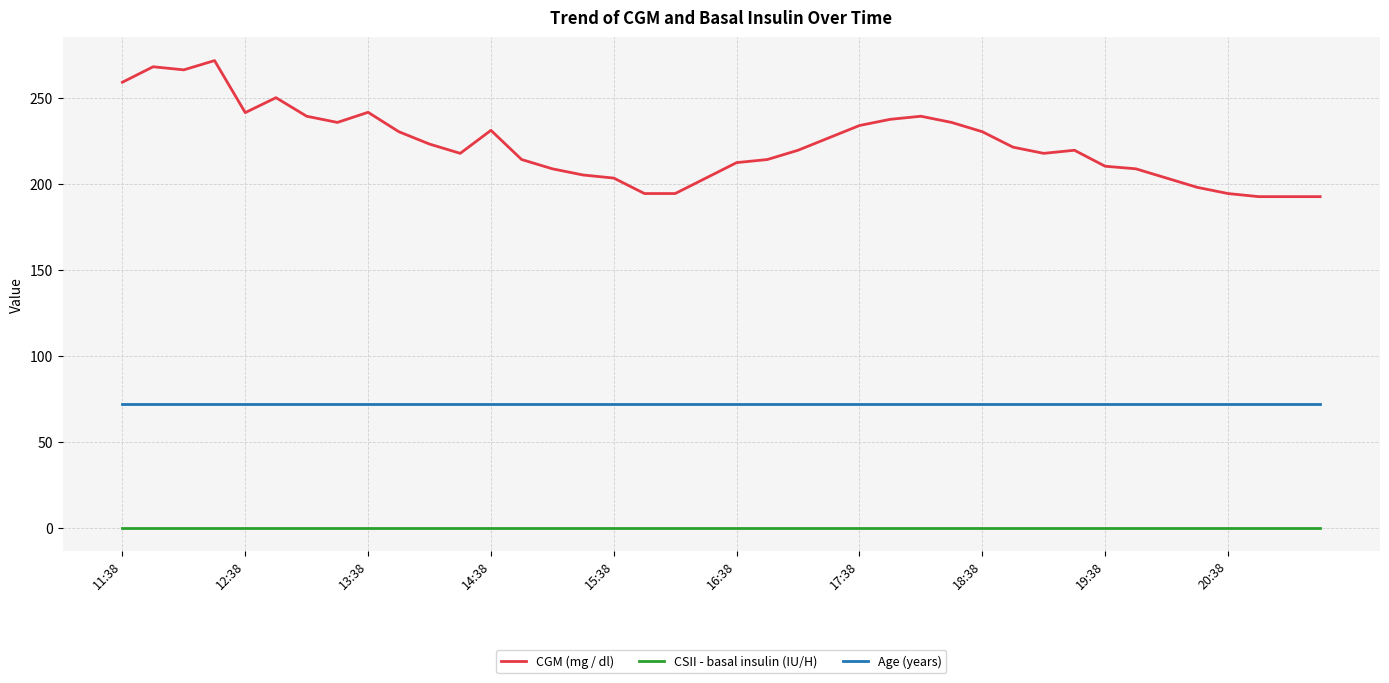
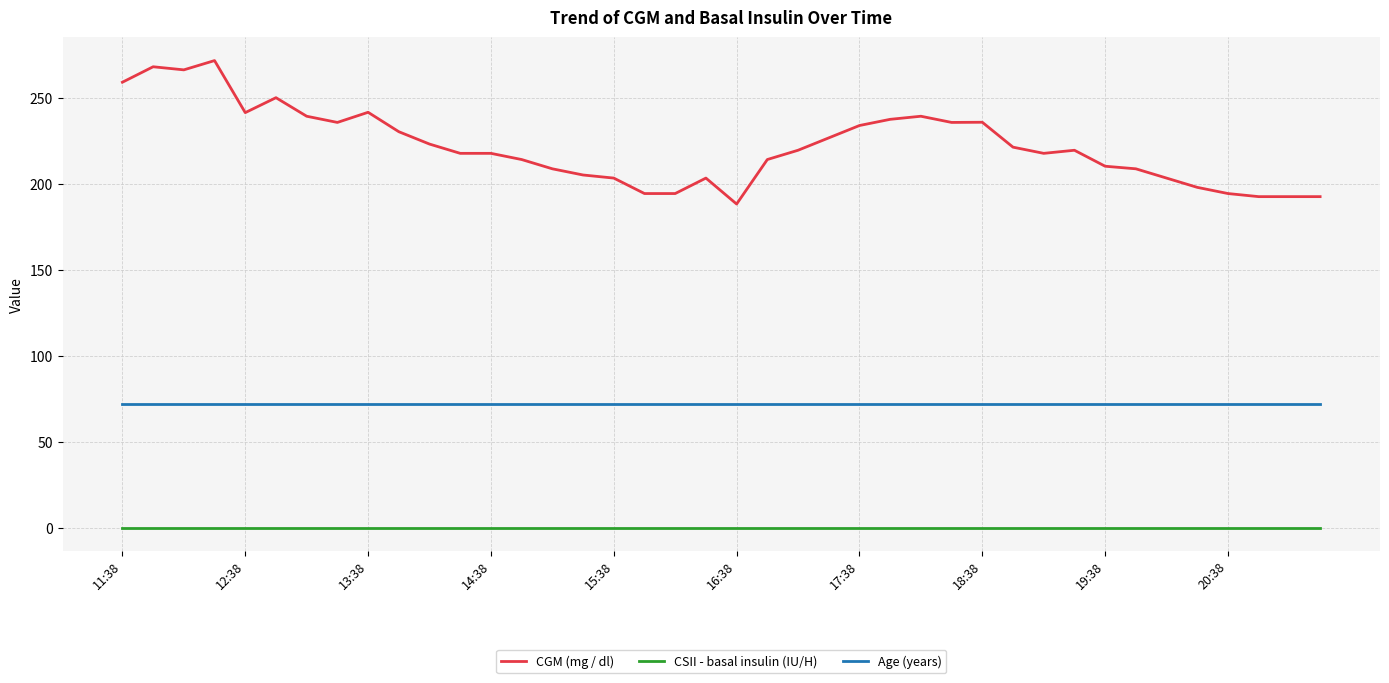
CGM (mg / dl), 14:38: 231 -> 218
CGM (mg / dl), 16:38: 212 -> 188
CGM (mg / dl), 18:38: 230 -> 236
